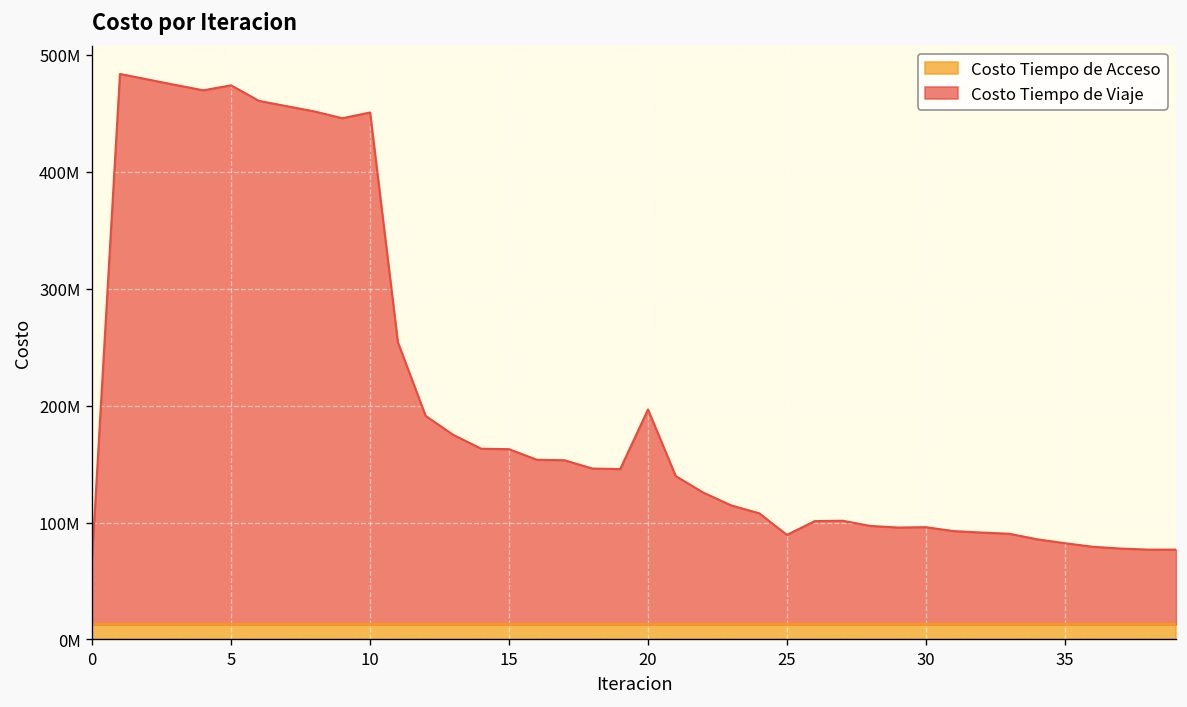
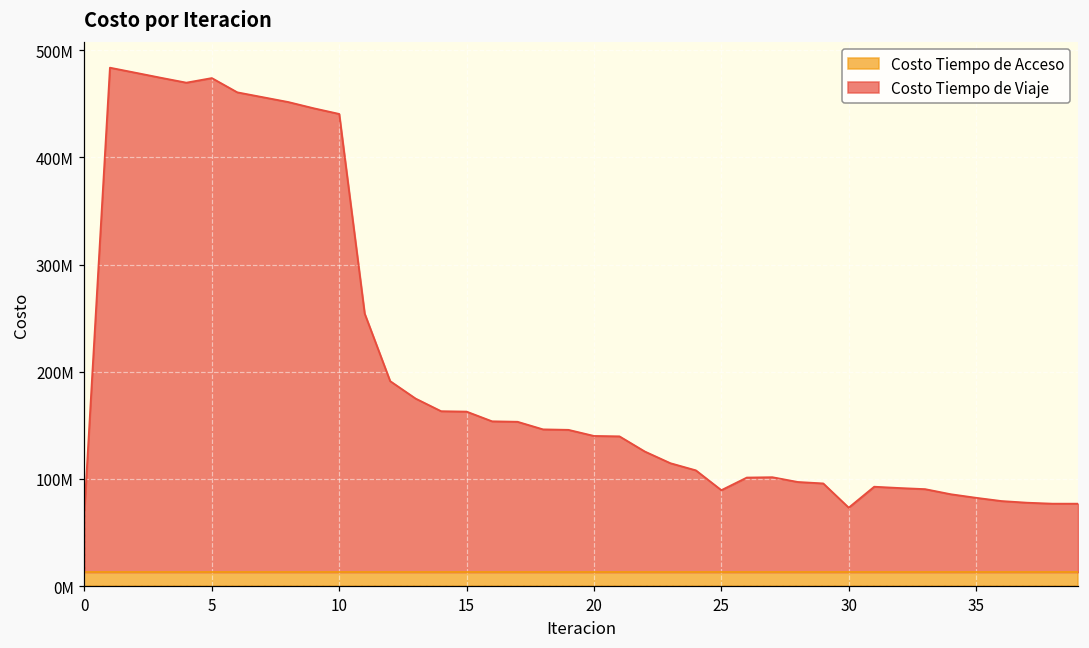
Costo Tiempo de Viaje, 10: 450000000 -> 440000000
Costo Tiempo de Viaje, 20: 200000000 -> 140000000
Costo Tiempo de Viaje, 30: 100000000 -> 70000000
